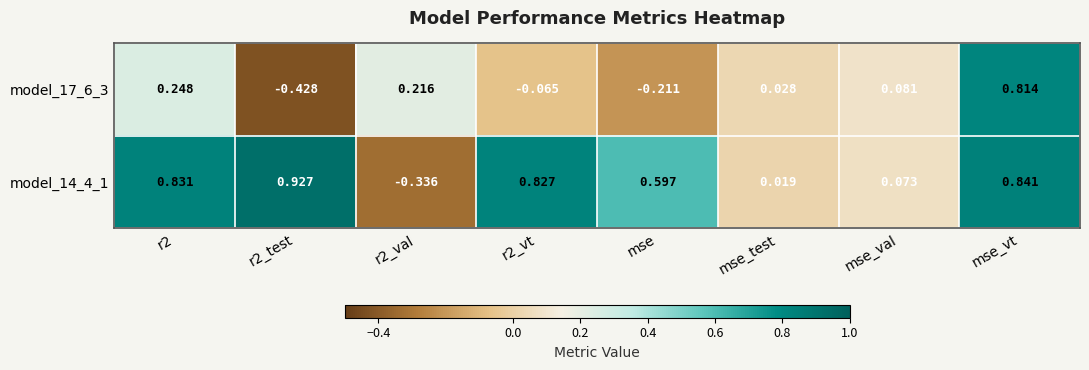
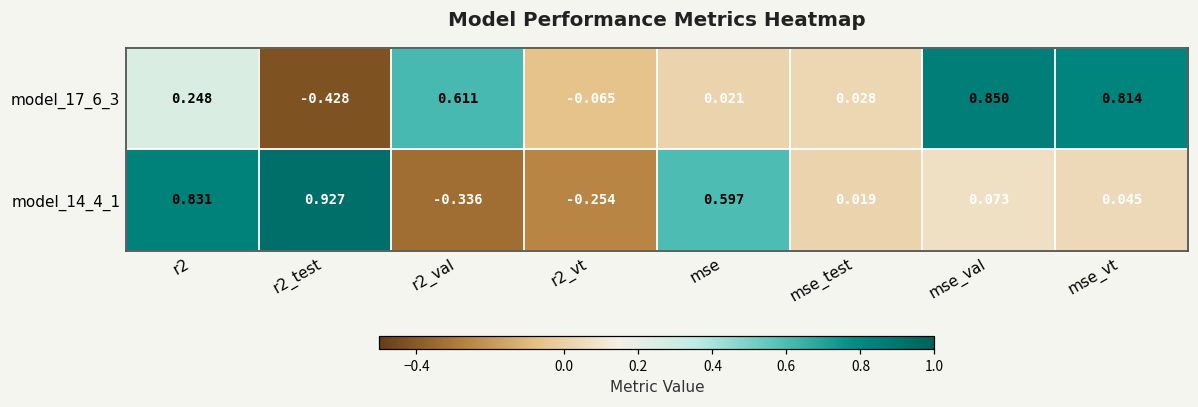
model_17_6_3, r2_val: 0.216 -> 0.611
model_17_6_3, mse: -0.211 -> 0.021
model_17_6_3, mse_val: 0.081 -> 0.850
model_14_4_1, r2_vt: 0.827 -> -0.254
model_14_4_1, mse_vt: 0.841 -> 0.045
